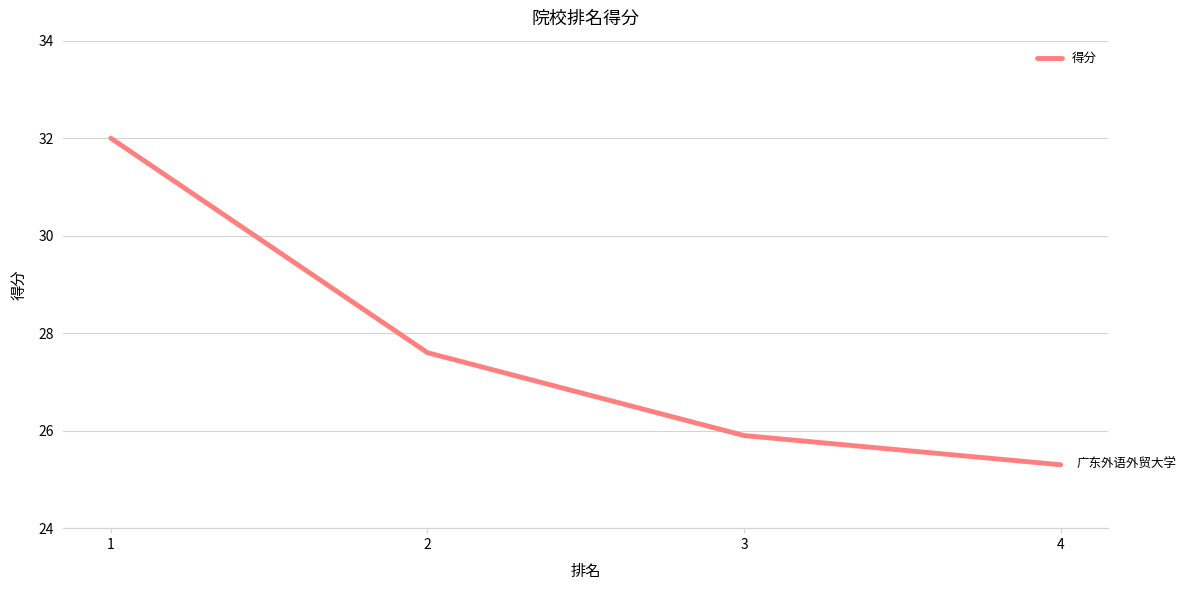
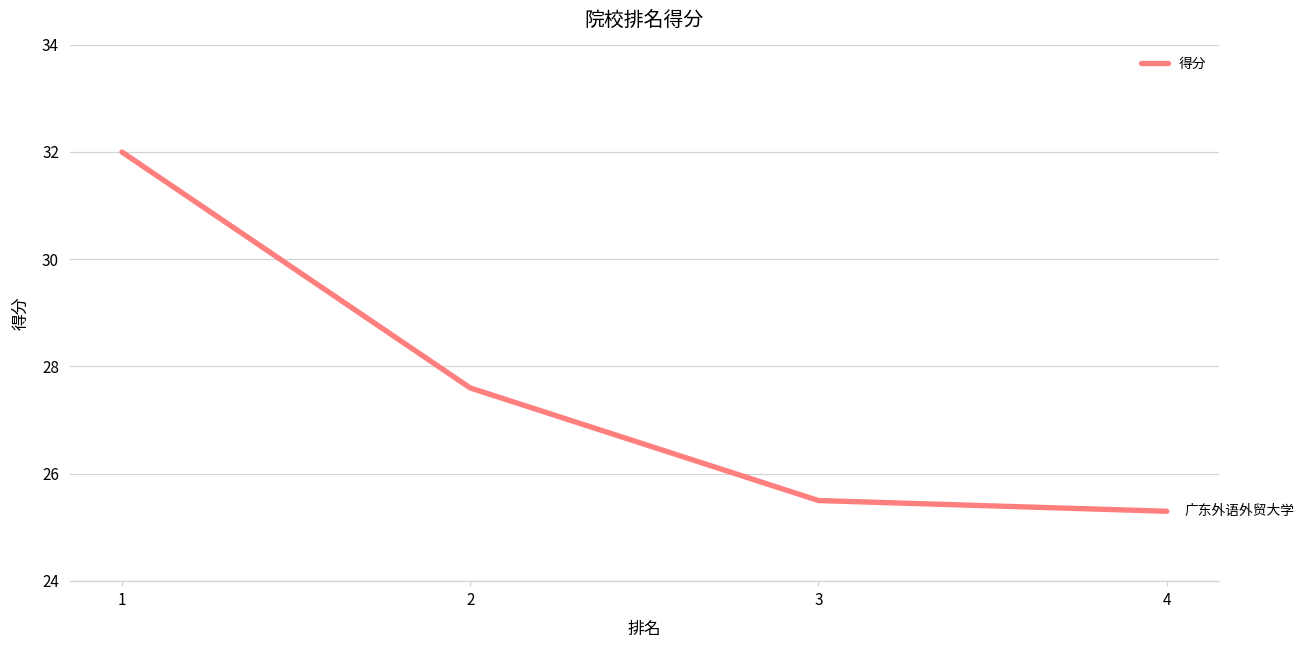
3: 25.9 -> 25.5
